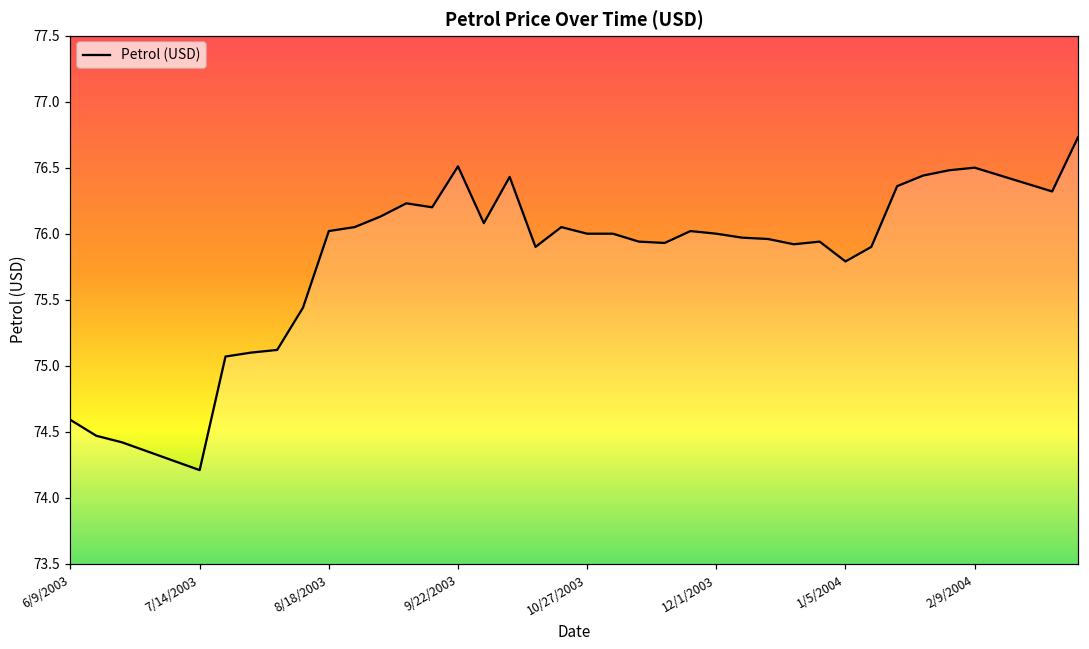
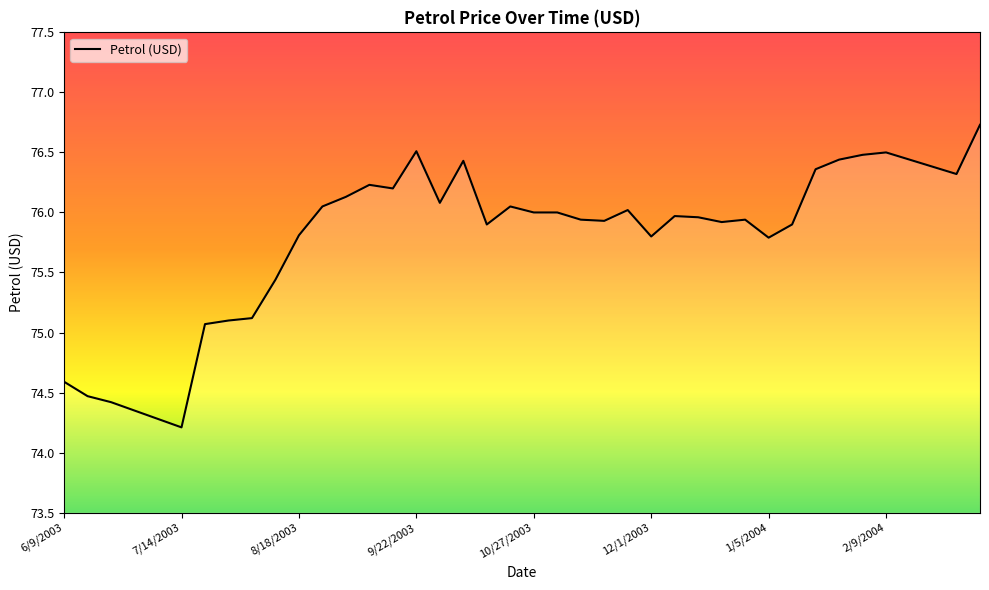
8/18/2003: 76.02 -> 75.81
12/1/2003: 76.0 -> 75.8
